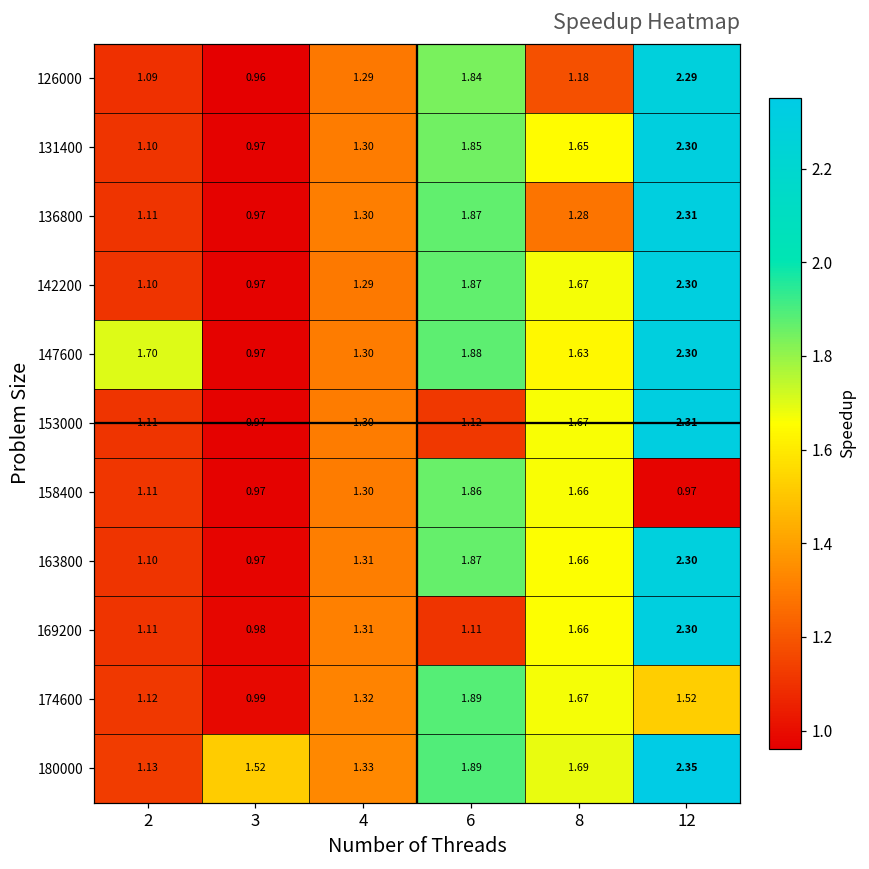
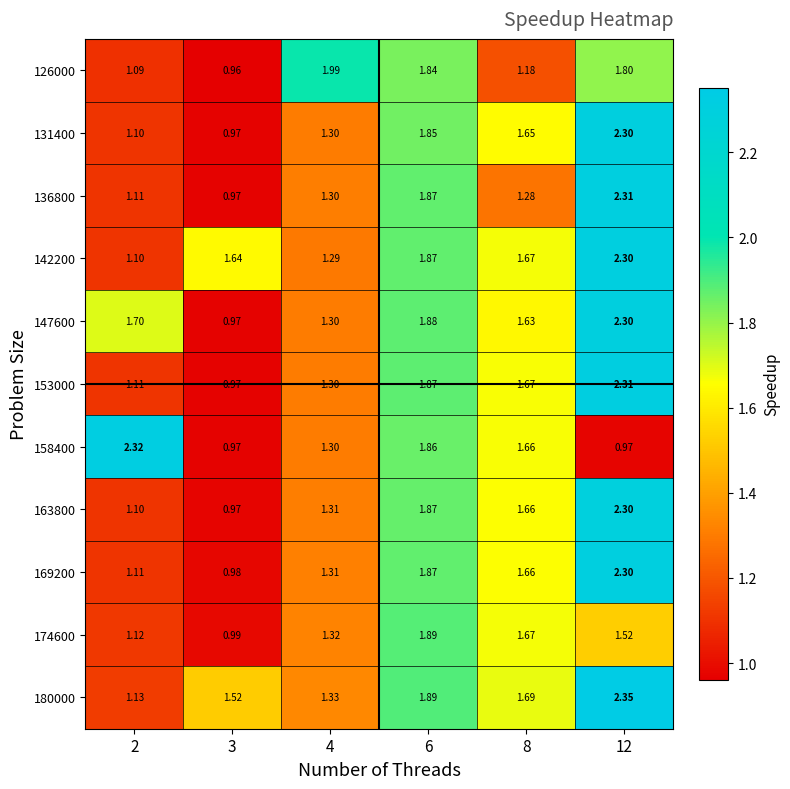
126000, 4: 1.29 -> 1.99
126000, 12: 2.29 -> 1.80
142200, 3: 0.97 -> 1.64
153000, 6: 1.12 -> 1.87
158400, 2: 1.11 -> 2.32
169200, 6: 1.11 -> 1.87
